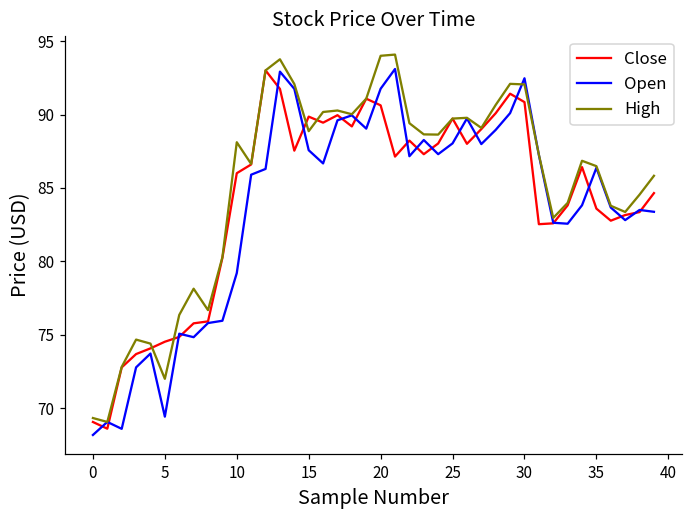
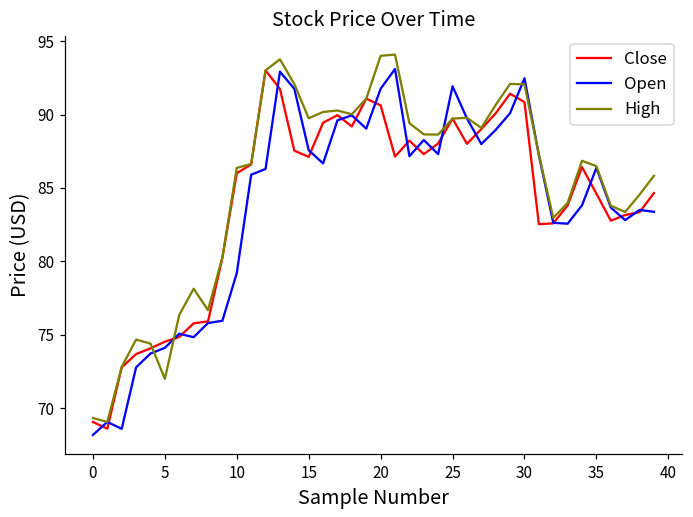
Open, 5: 69.4 -> 74.1
High, 10: 88.1 -> 86.4
Close, 15: 89.9 -> 87.1
High, 15: 88.9 -> 89.8
Open, 25: 88.0 -> 91.9
Close, 35: 83.6 -> 84.6
